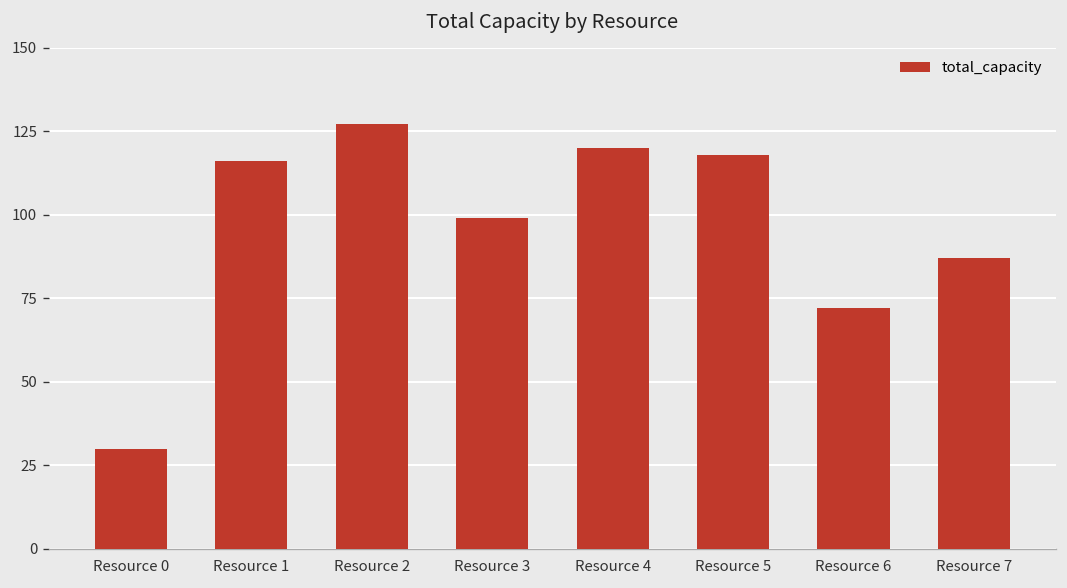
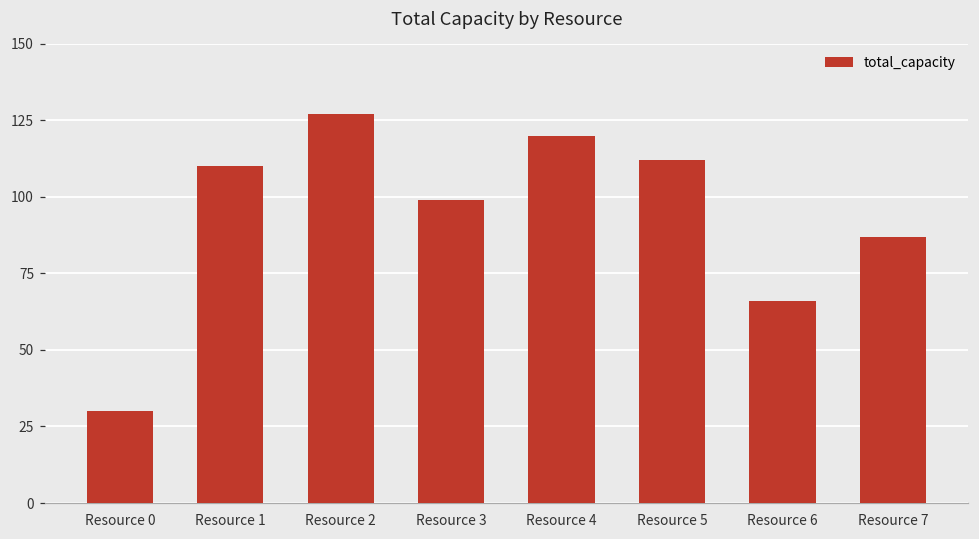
Resource 1: 116 -> 110
Resource 5: 118 -> 112
Resource 6: 72 -> 66
